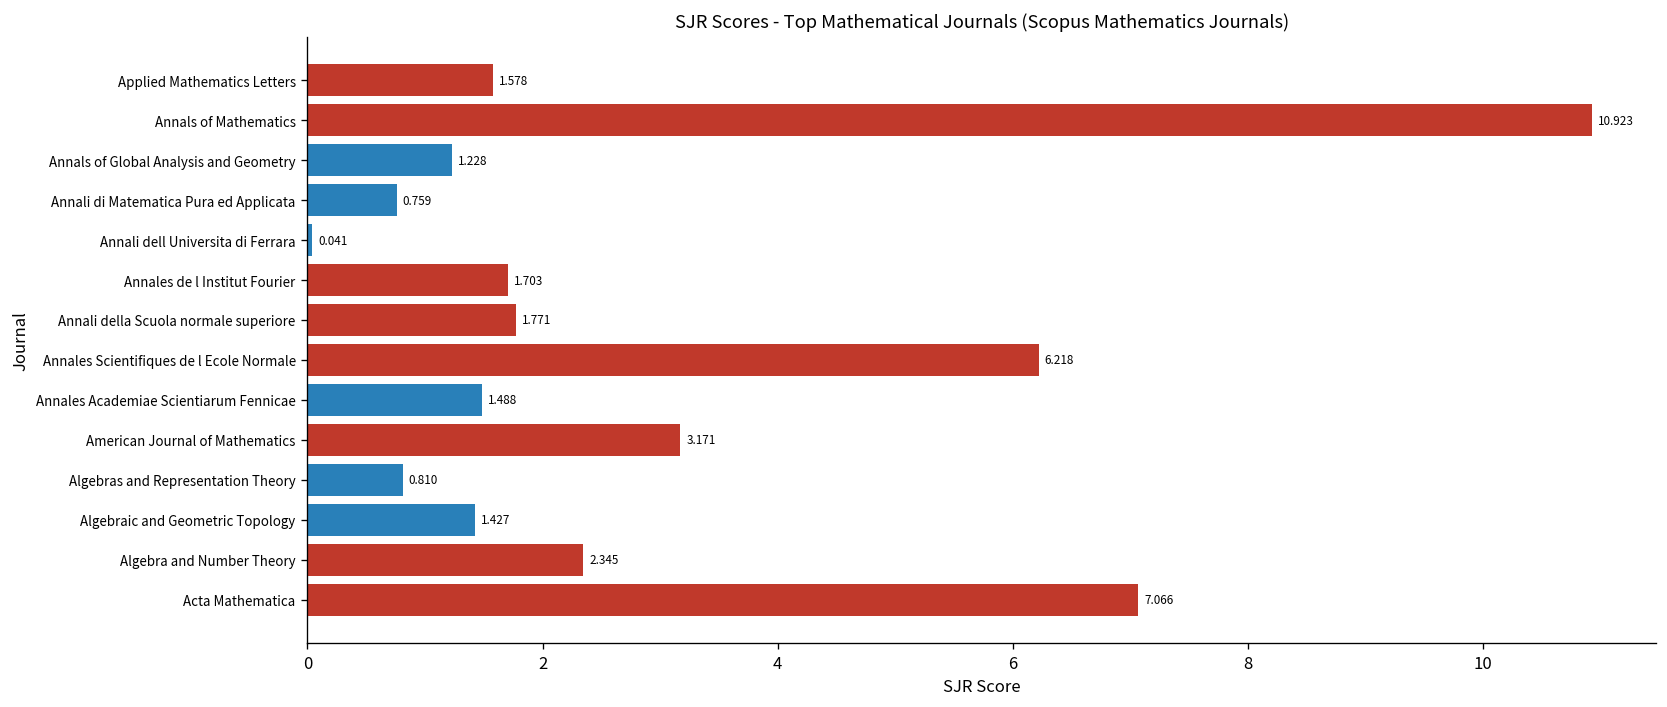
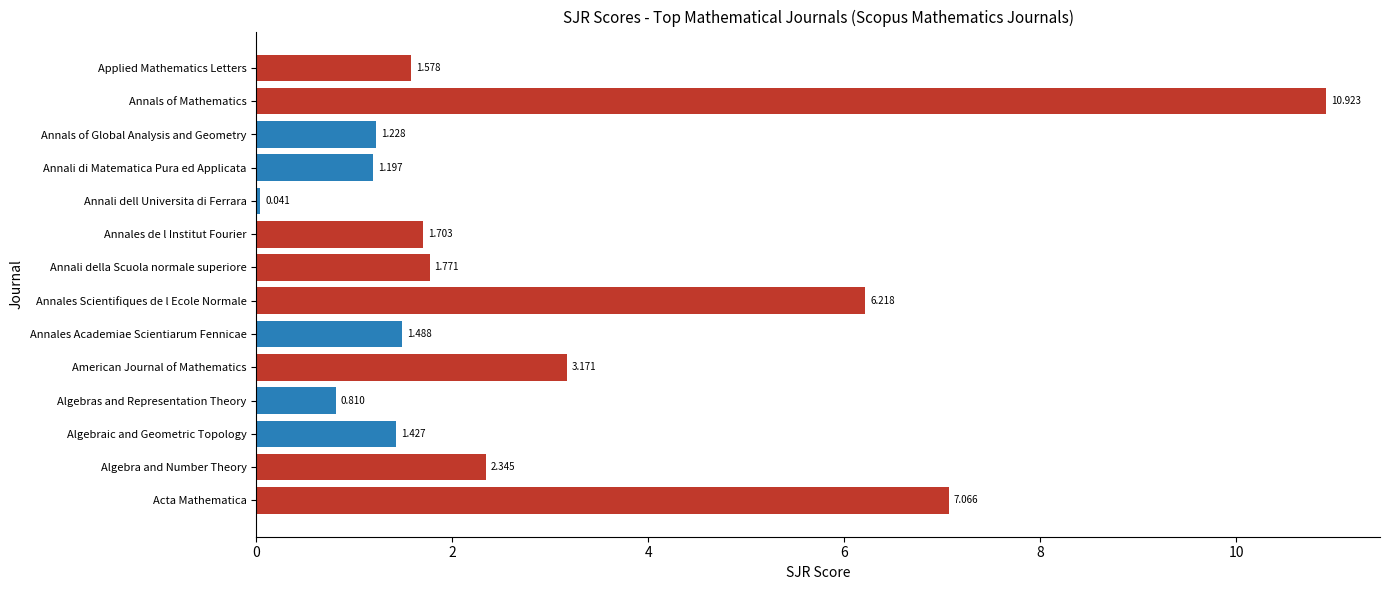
Annali di Matematica Pura ed Applicata: 0.759 -> 1.197
